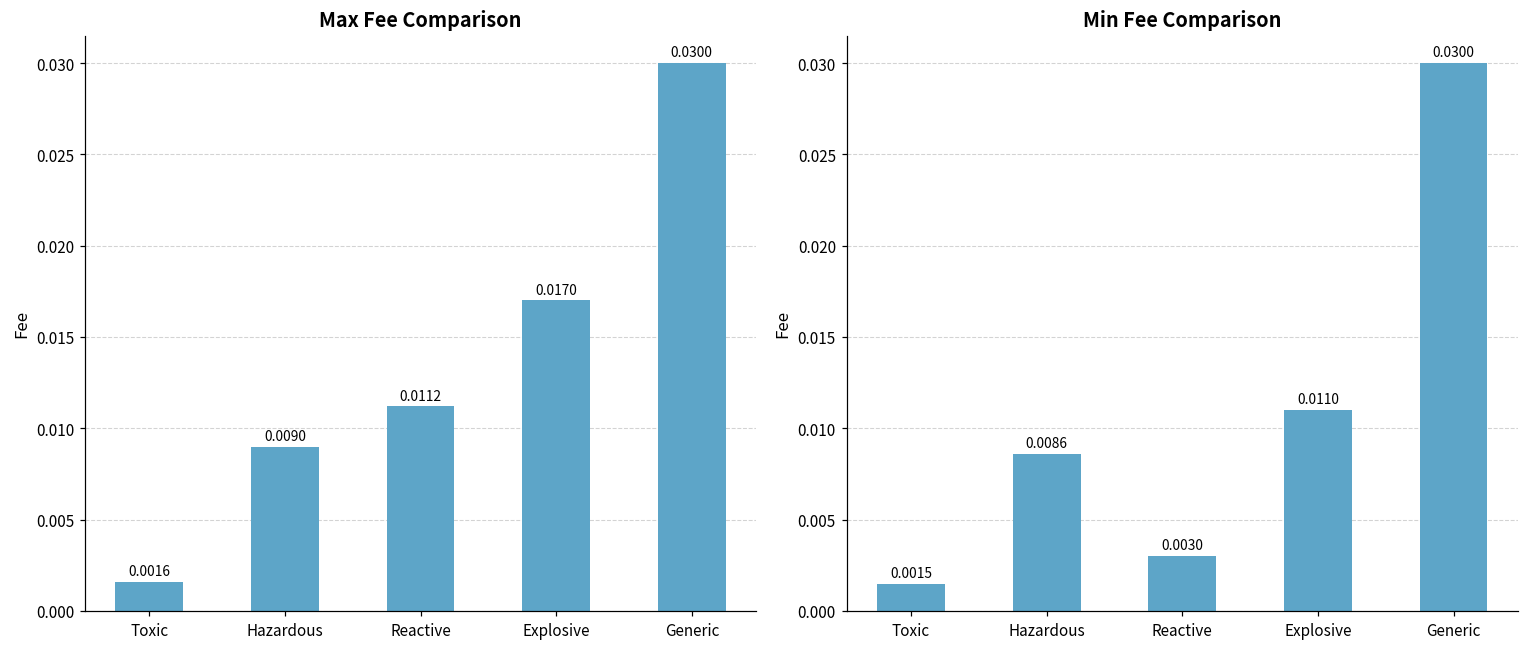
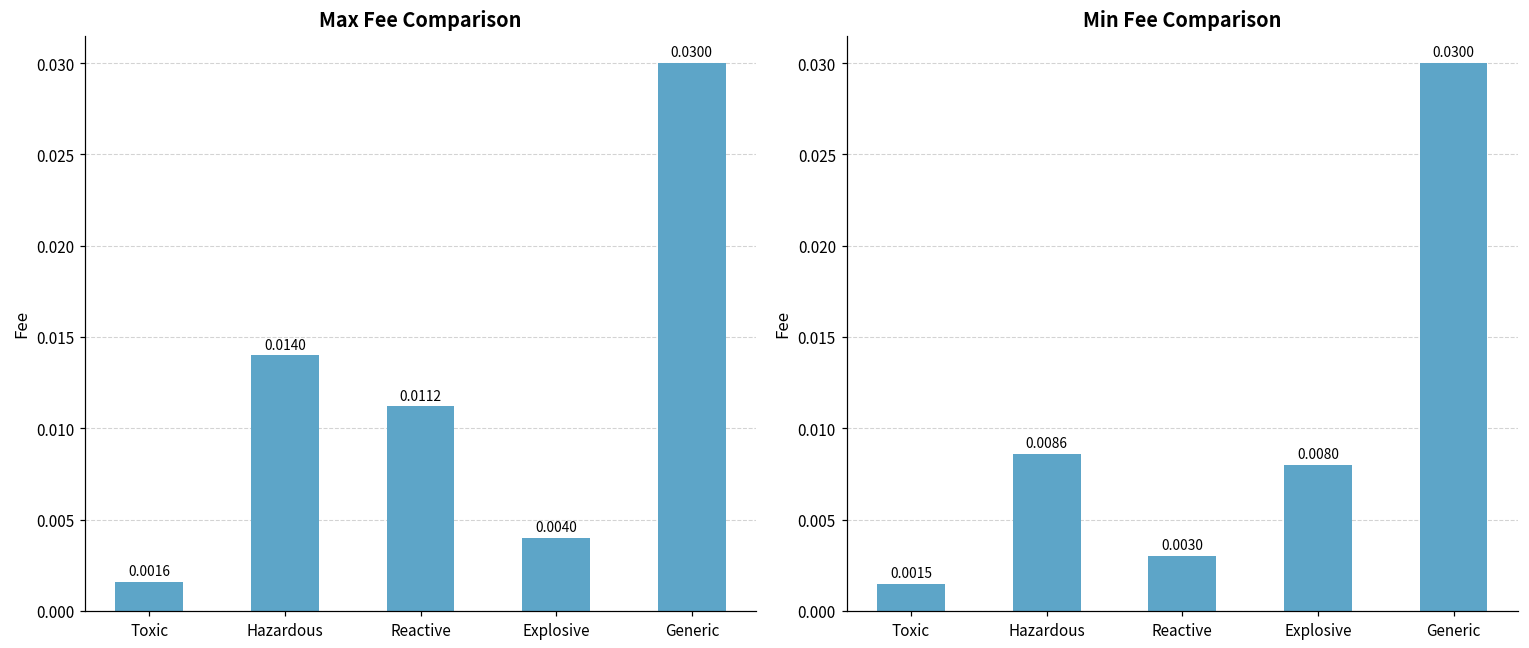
Max Fee Comparison, Hazardous: 0.0090 -> 0.0140
Max Fee Comparison, Explosive: 0.0170 -> 0.0040
Min Fee Comparison, Explosive: 0.0110 -> 0.0080
